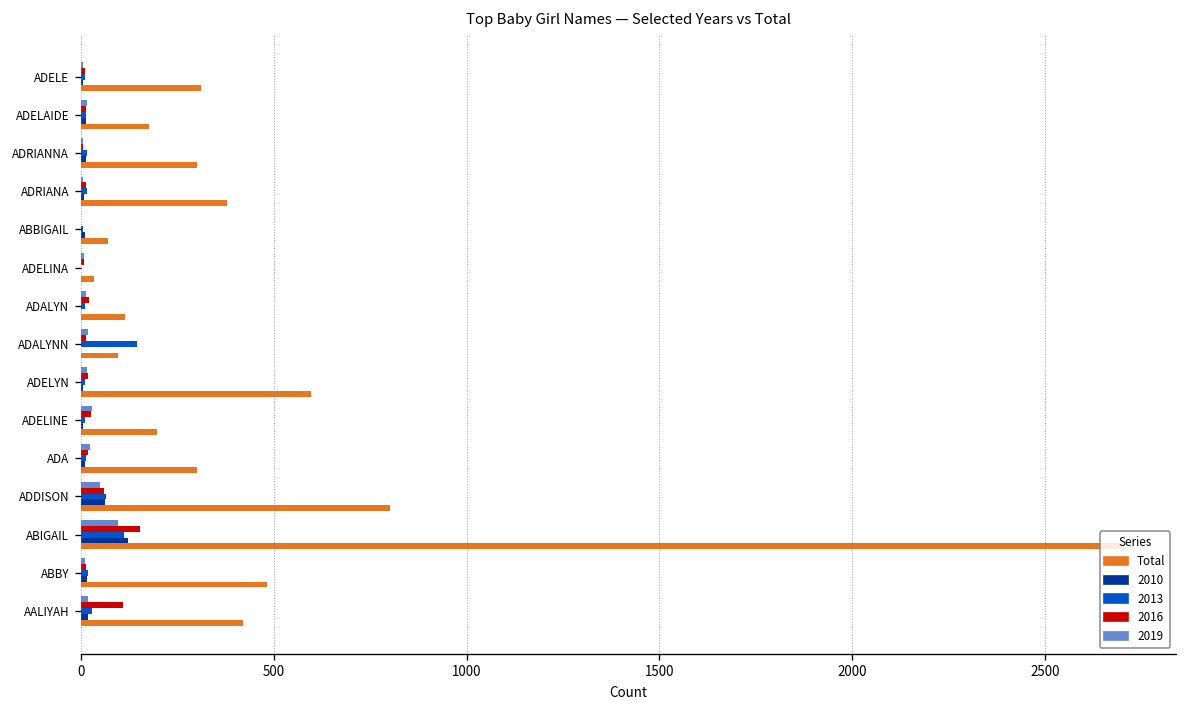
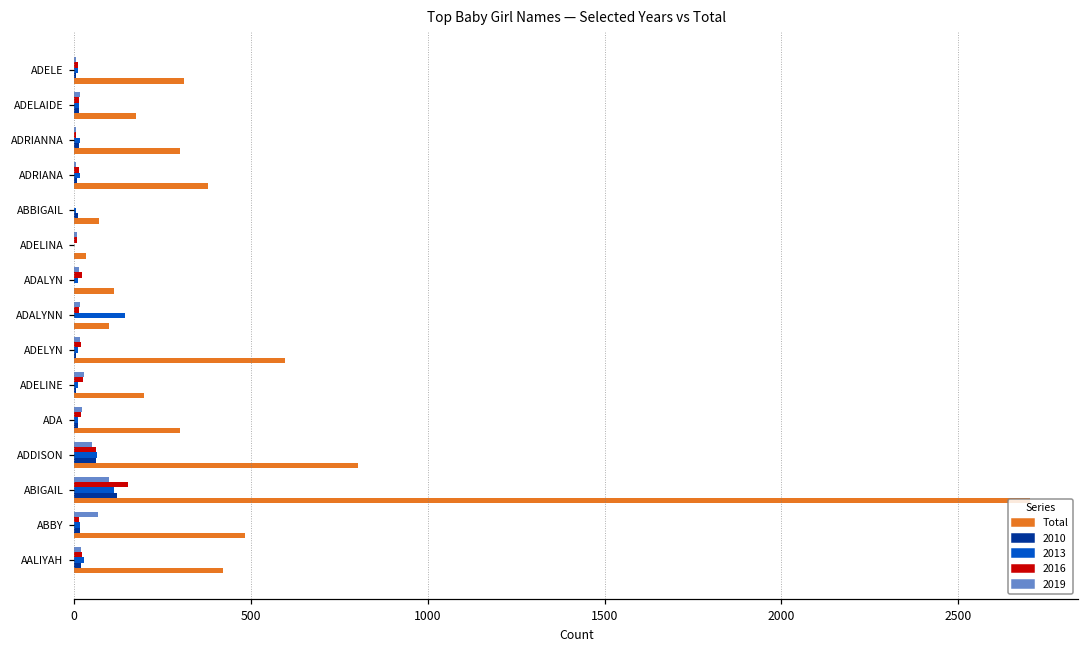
2019, ABBY: 10 -> 70
2016, AALIYAH: 110 -> 20
